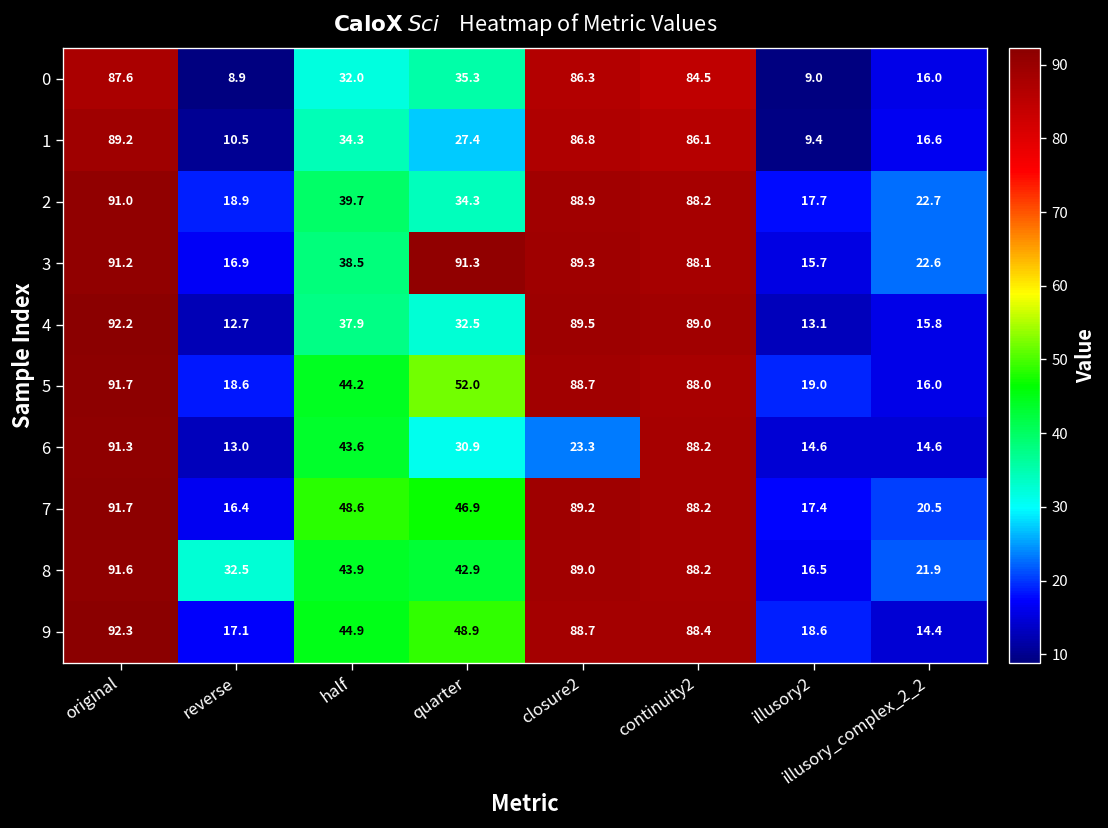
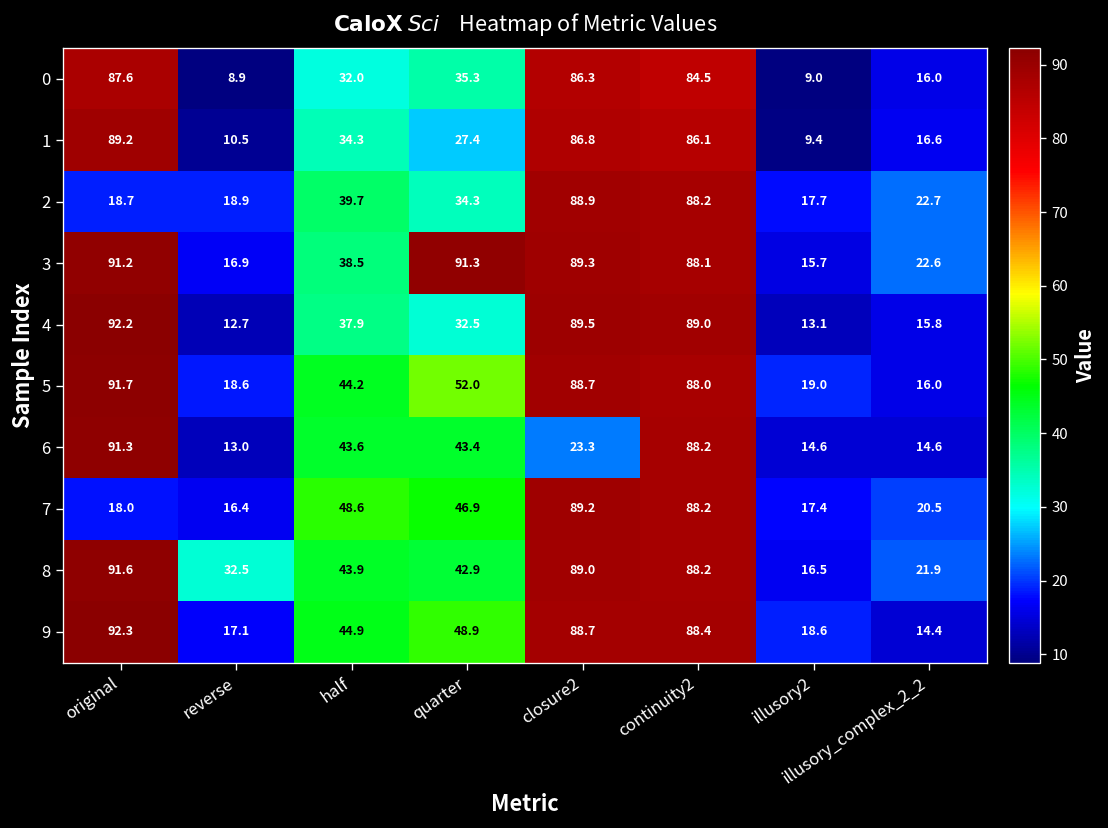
2, original: 91.0 -> 18.7
6, quarter: 30.9 -> 43.4
7, original: 91.7 -> 18.0
